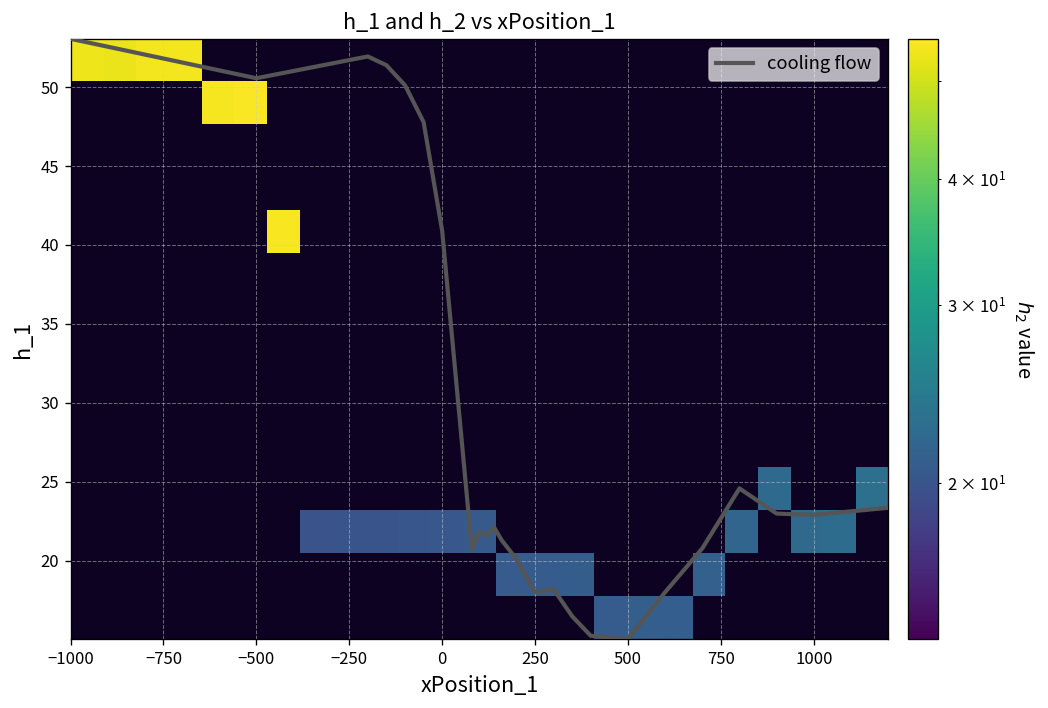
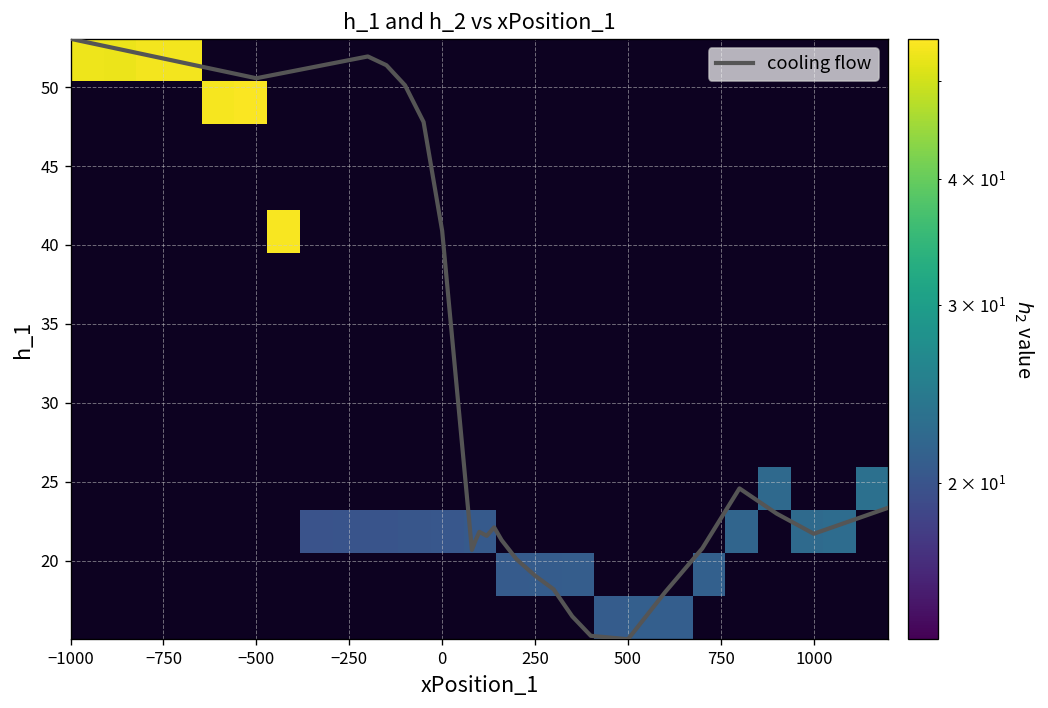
250: 18.0 -> 19.1
1000: 22.9 -> 21.7
